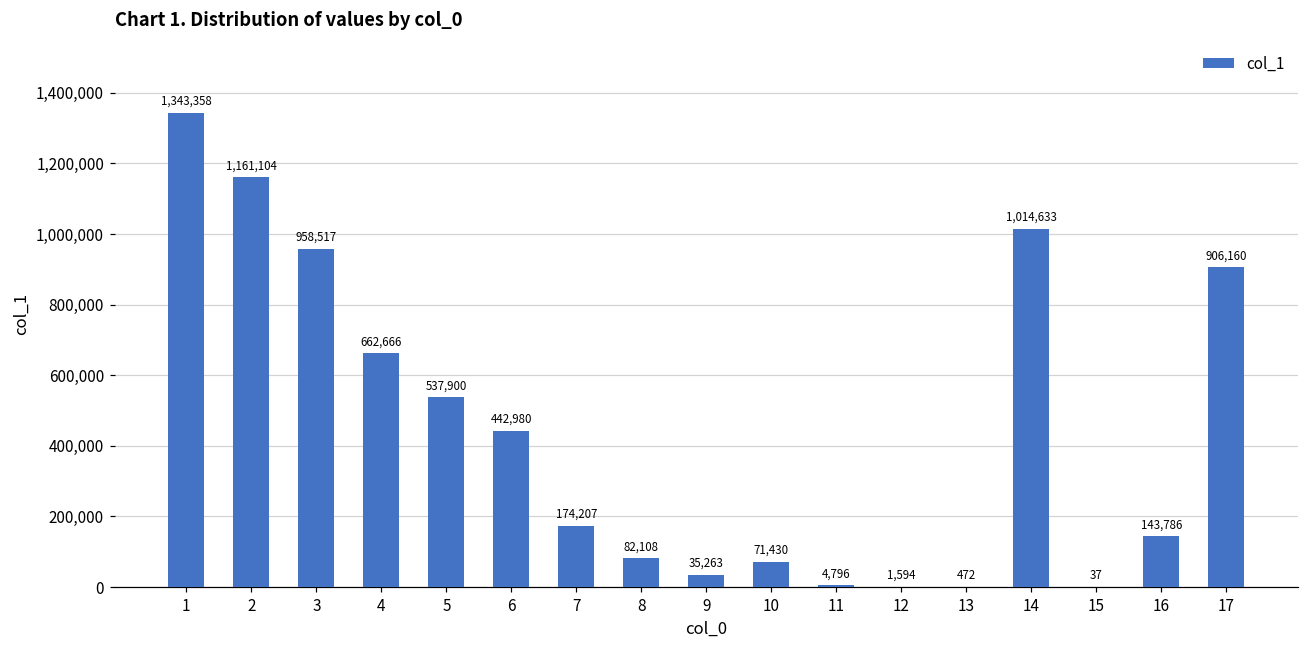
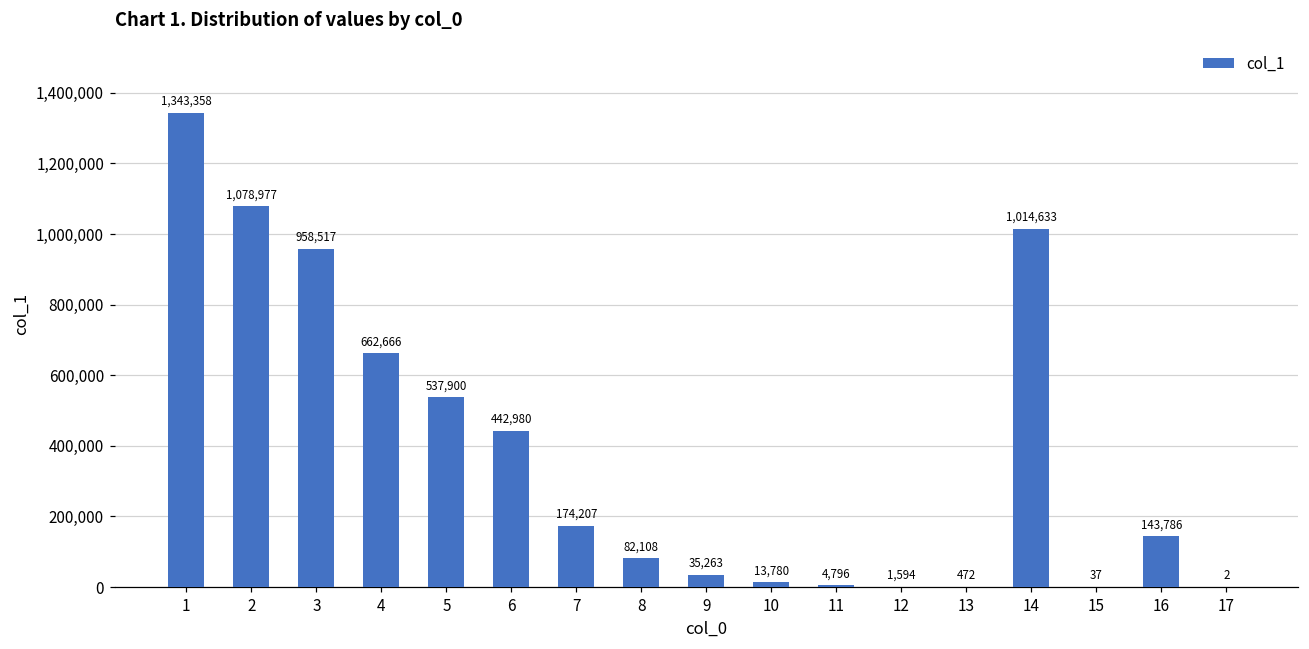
2: 1,161,104 -> 1,078,977
10: 71,430 -> 13,780
17: 906,160 -> 2
